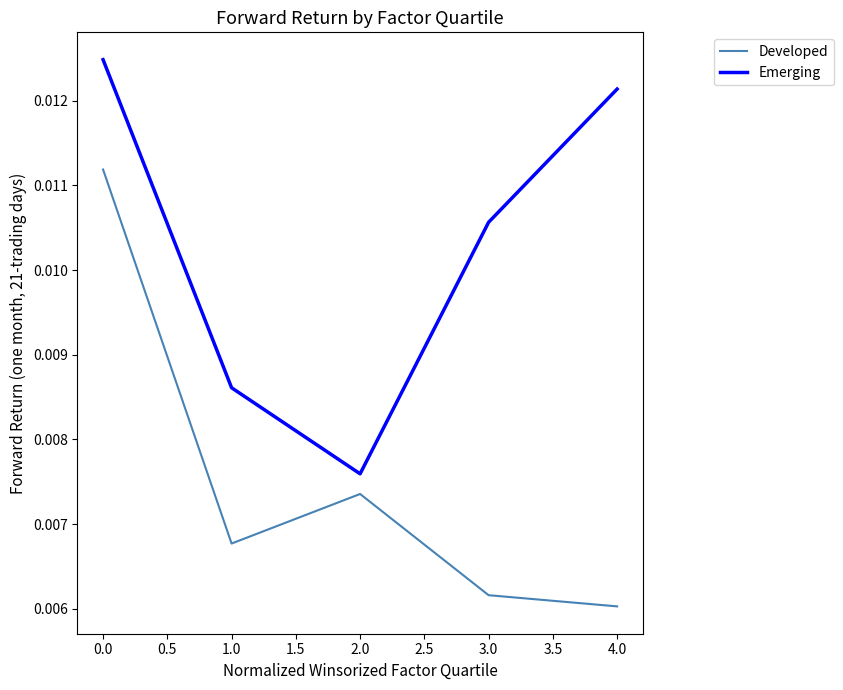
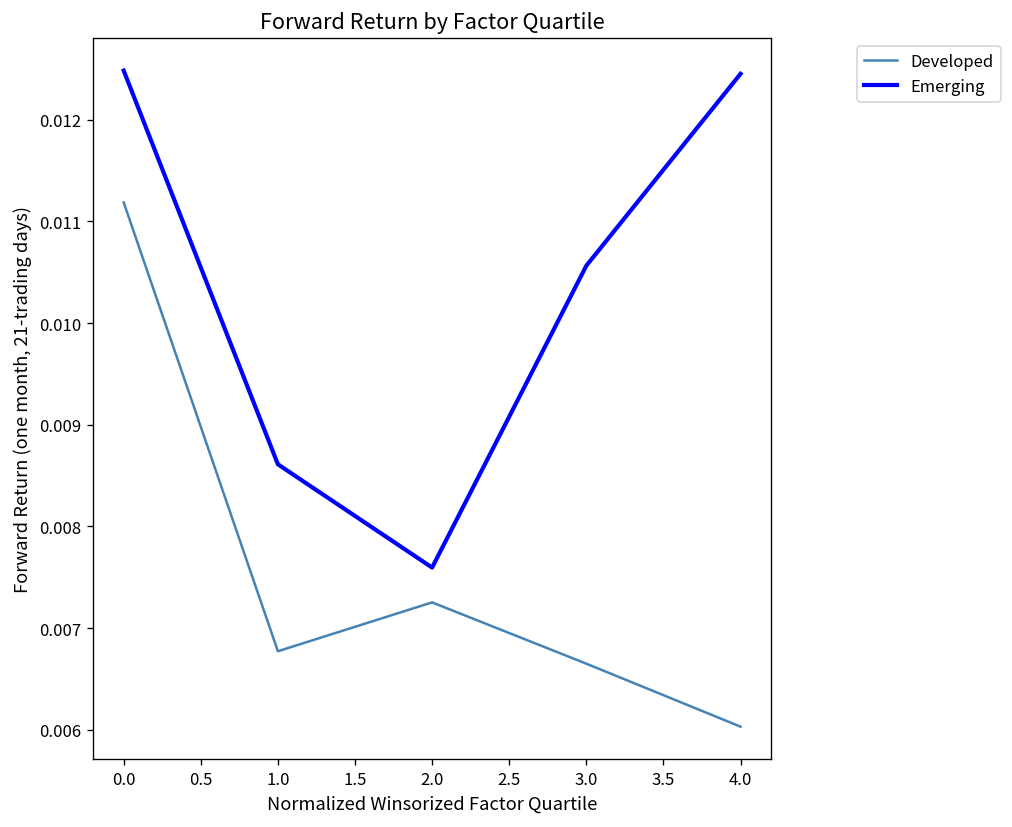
Developed, 2.0: 0.0074 -> 0.0073
Developed, 3.0: 0.0062 -> 0.0066
Emerging, 4.0: 0.0121 -> 0.0125
